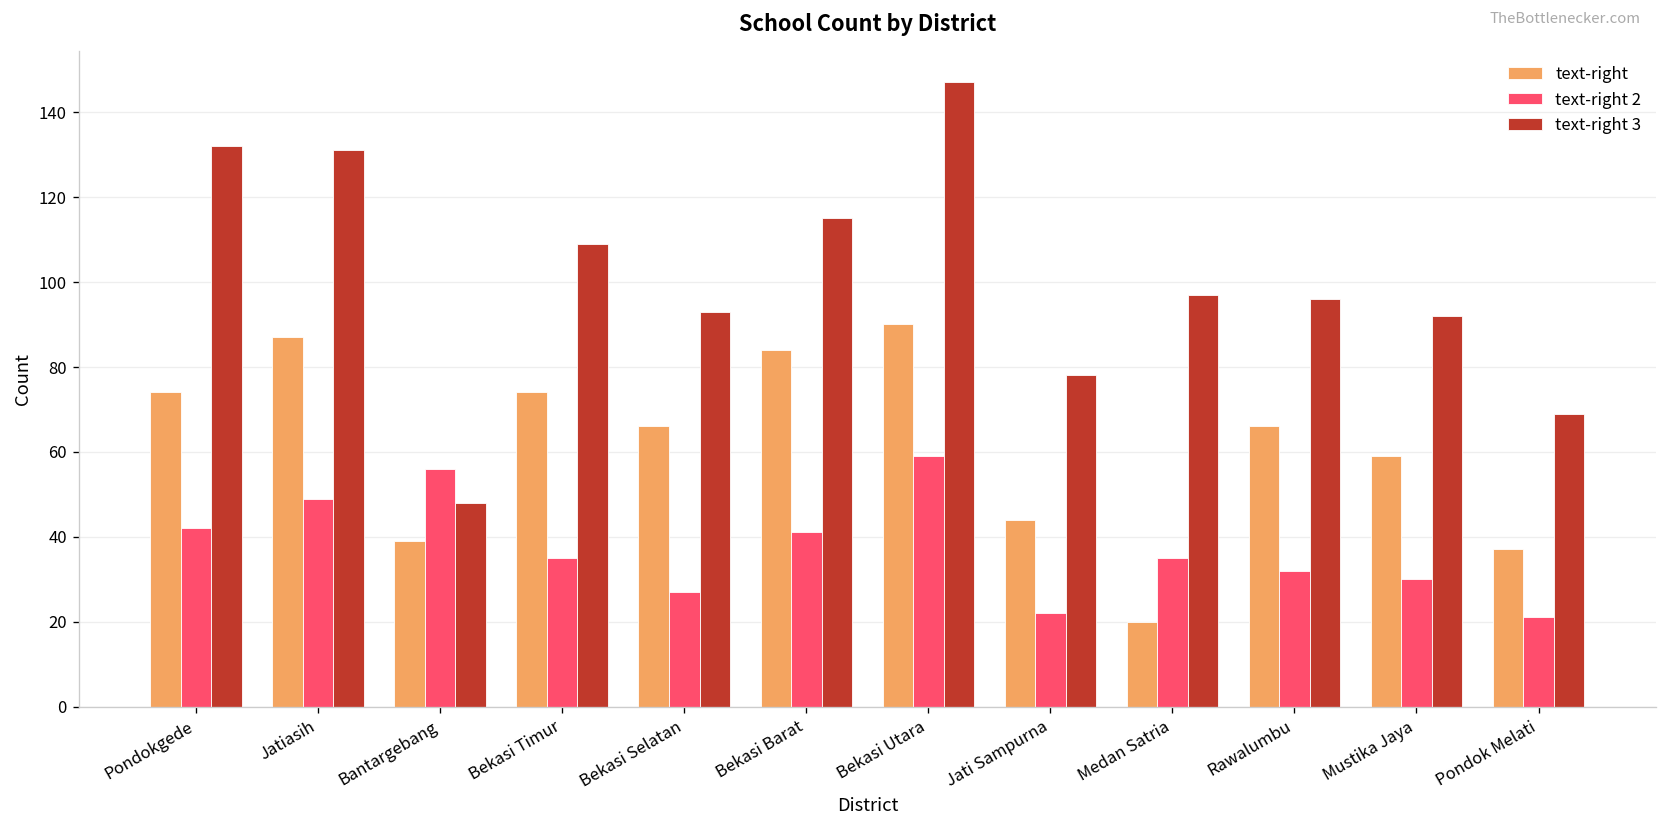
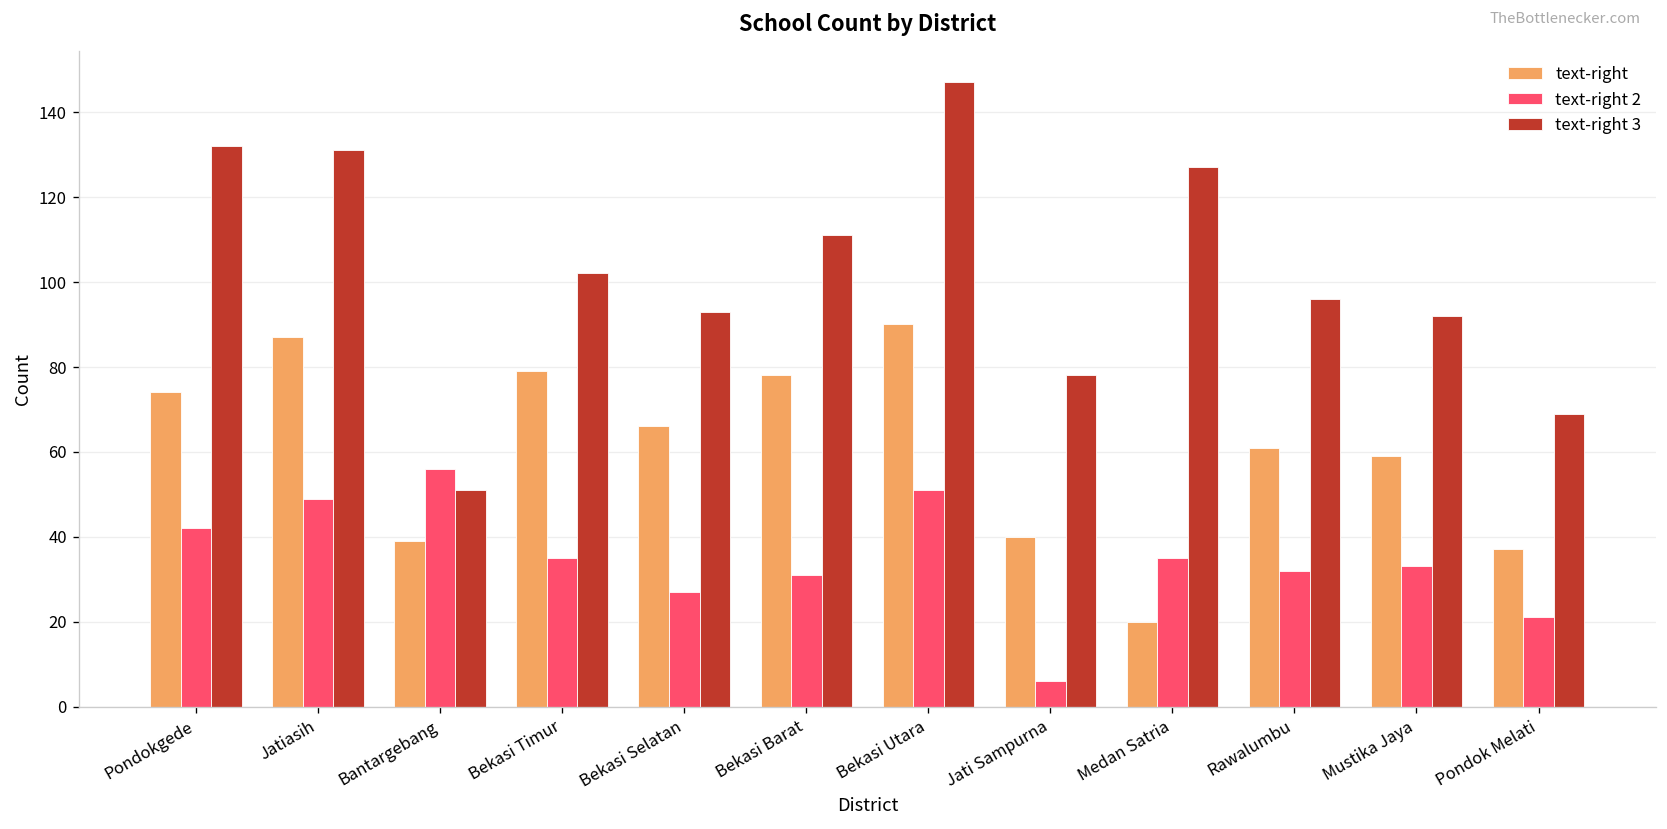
text-right 3, Bantargebang: 48 -> 51
text-right, Bekasi Timur: 74 -> 79
text-right 3, Bekasi Timur: 109 -> 102
text-right, Bekasi Barat: 84 -> 78
text-right 2, Bekasi Barat: 41 -> 31
text-right 3, Bekasi Barat: 115 -> 111
text-right 2, Bekasi Utara: 59 -> 51
text-right, Jati Sampurna: 44 -> 40
text-right 2, Jati Sampurna: 22 -> 6
text-right 3, Medan Satria: 97 -> 127
text-right, Rawalumbu: 66 -> 61
text-right 2, Mustika Jaya: 30 -> 33
